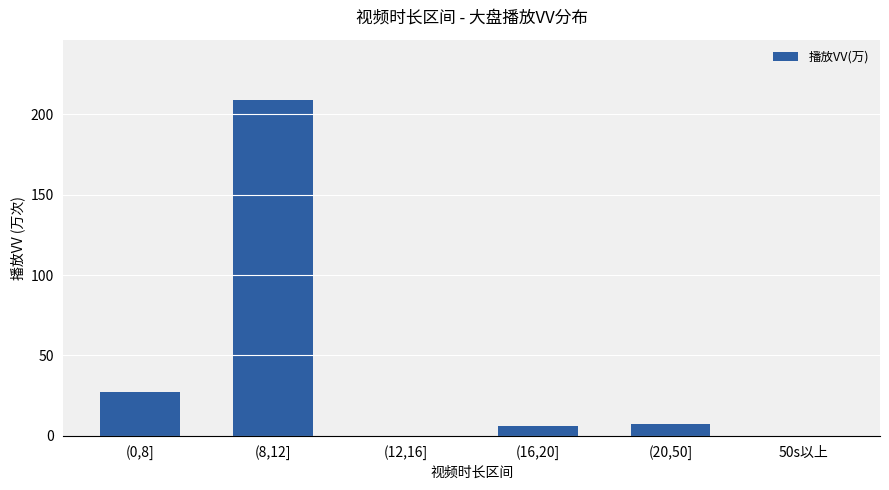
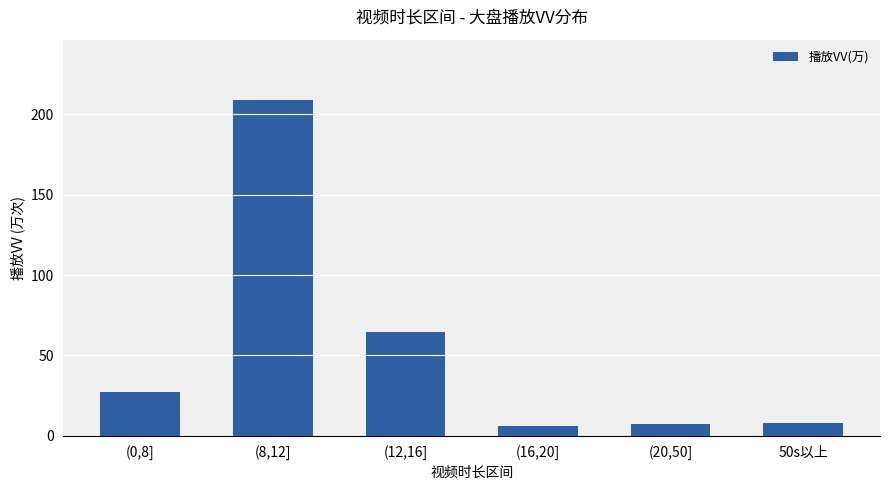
(12,16]: 0 -> 65
50s以上: 0 -> 8
